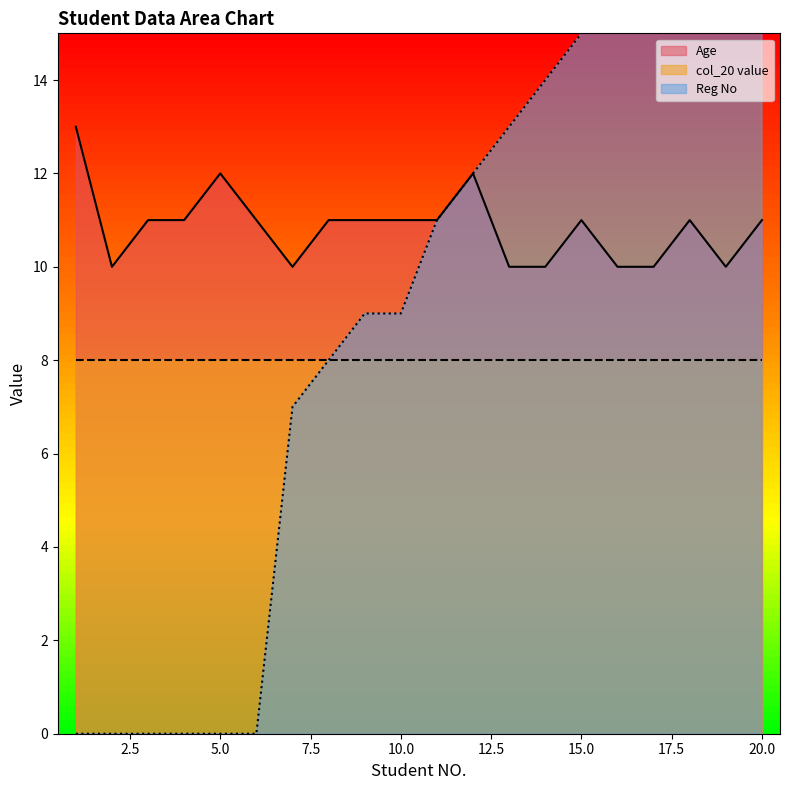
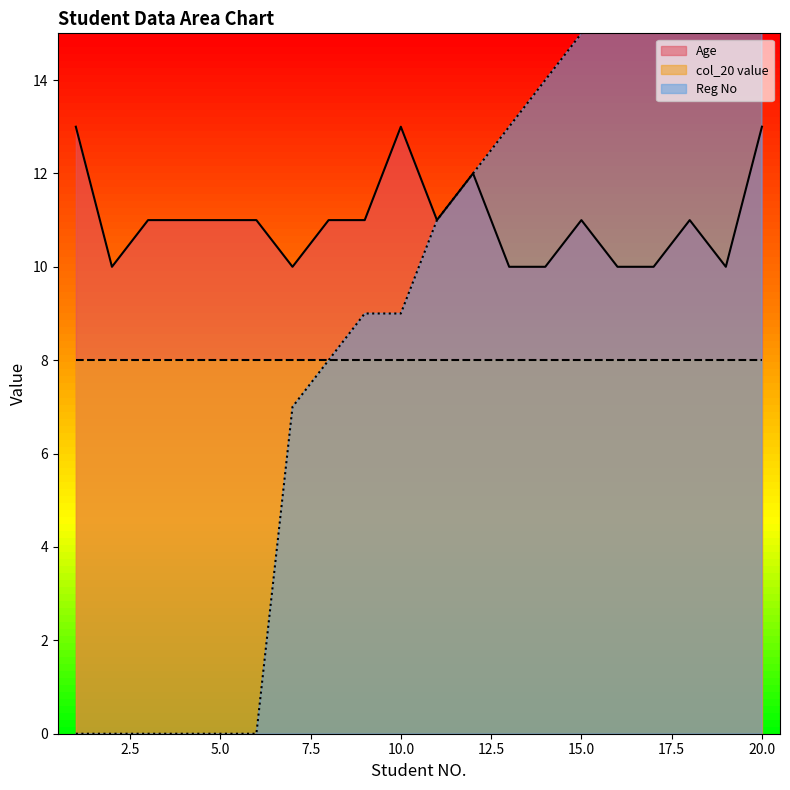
Age, 5.0: 12 -> 11
Age, 10.0: 11 -> 13
Age, 20.0: 11 -> 13
